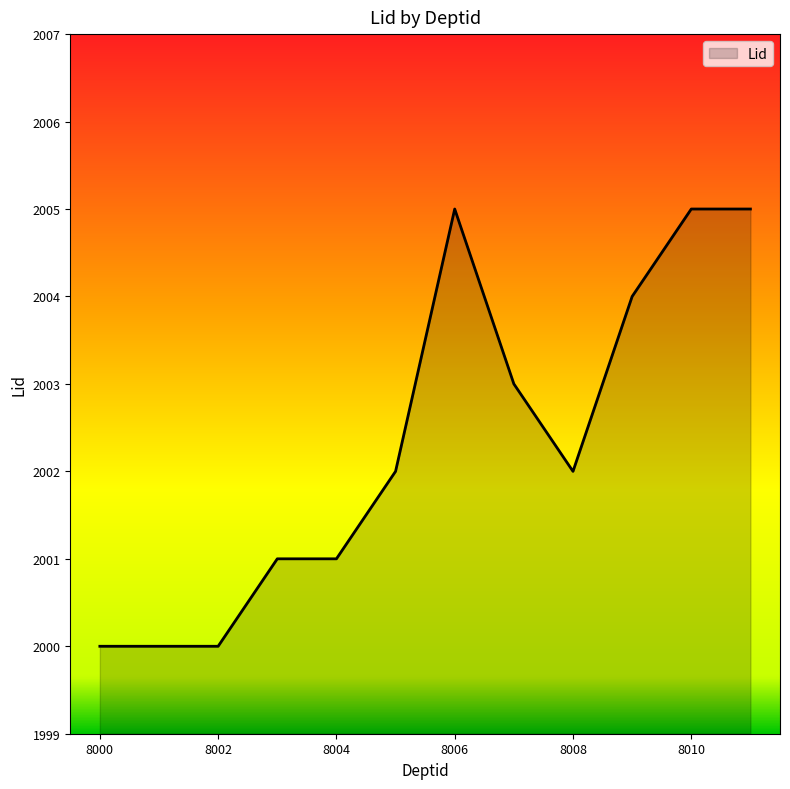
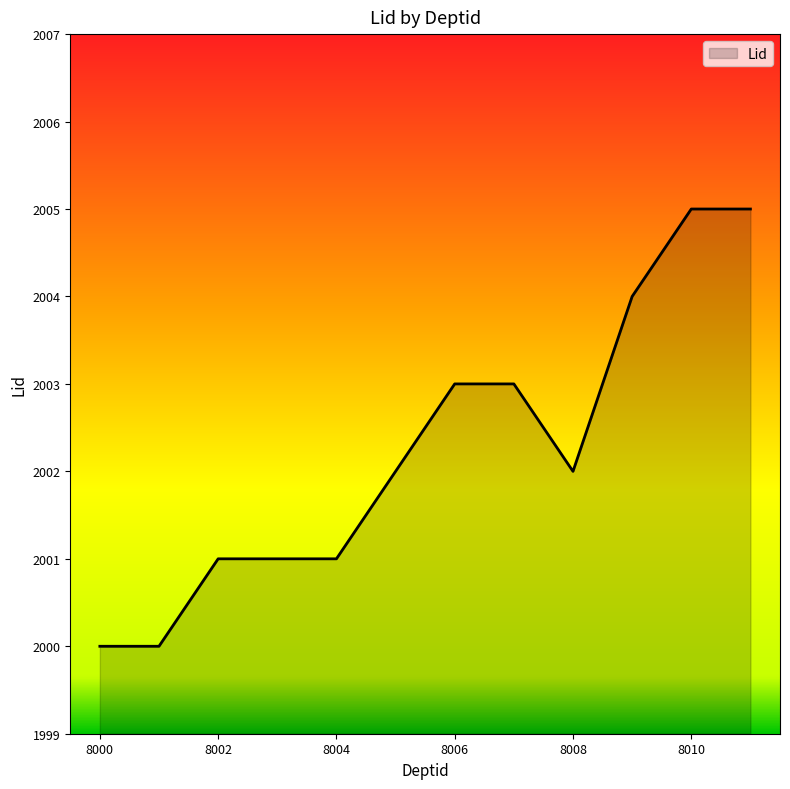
8002: 2000 -> 2001
8006: 2005 -> 2003
